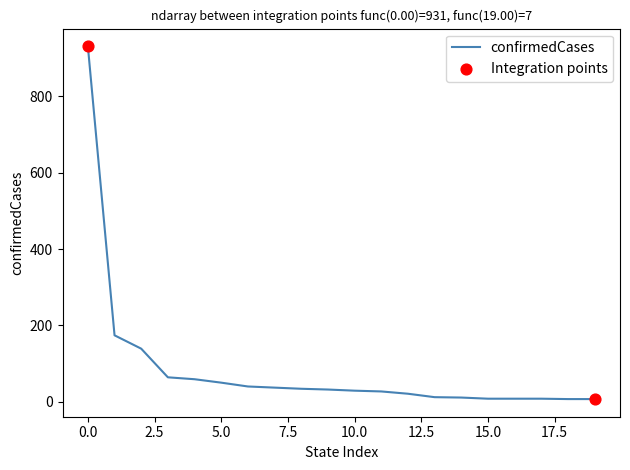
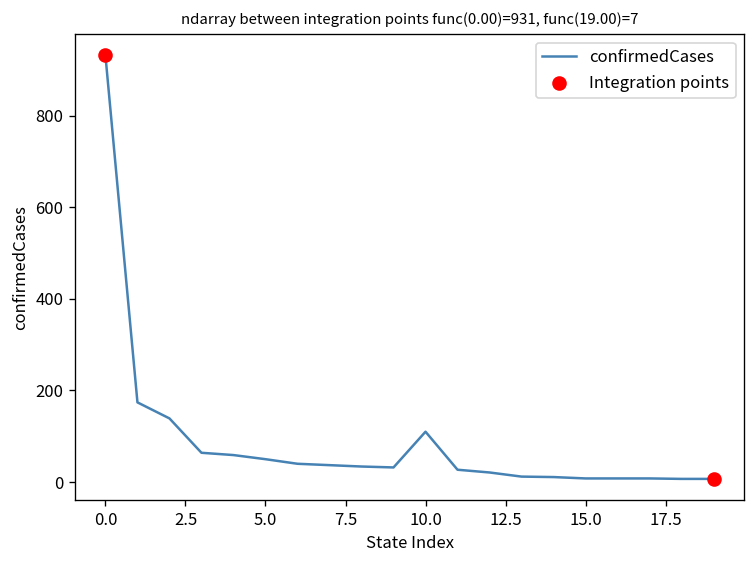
confirmedCases, 10.0: 30 -> 110
